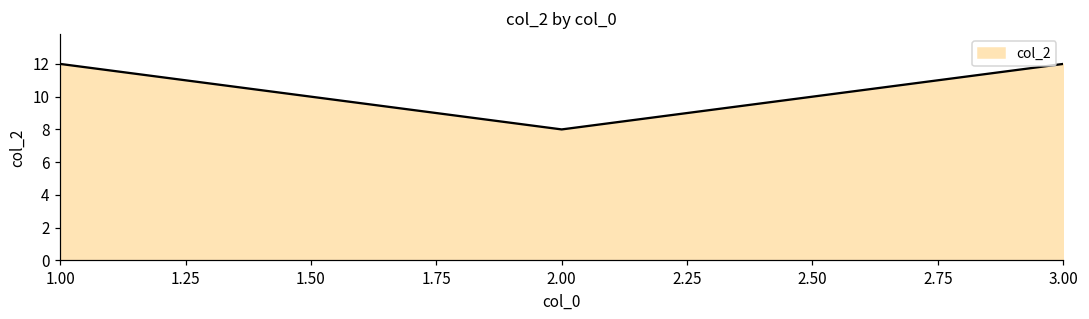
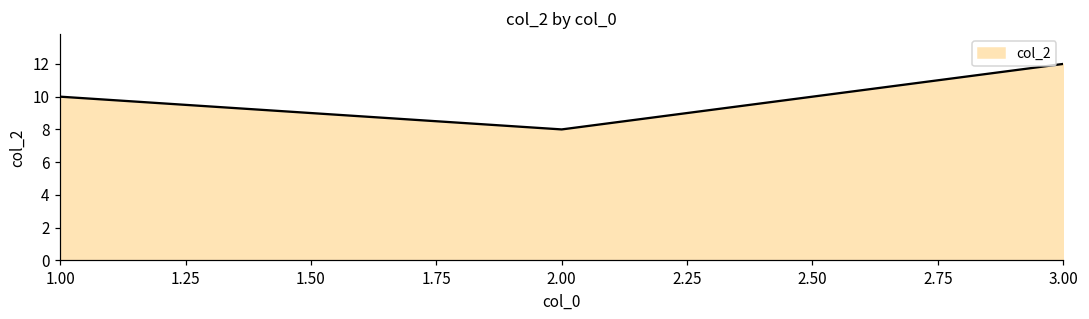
1.00: 12 -> 10
